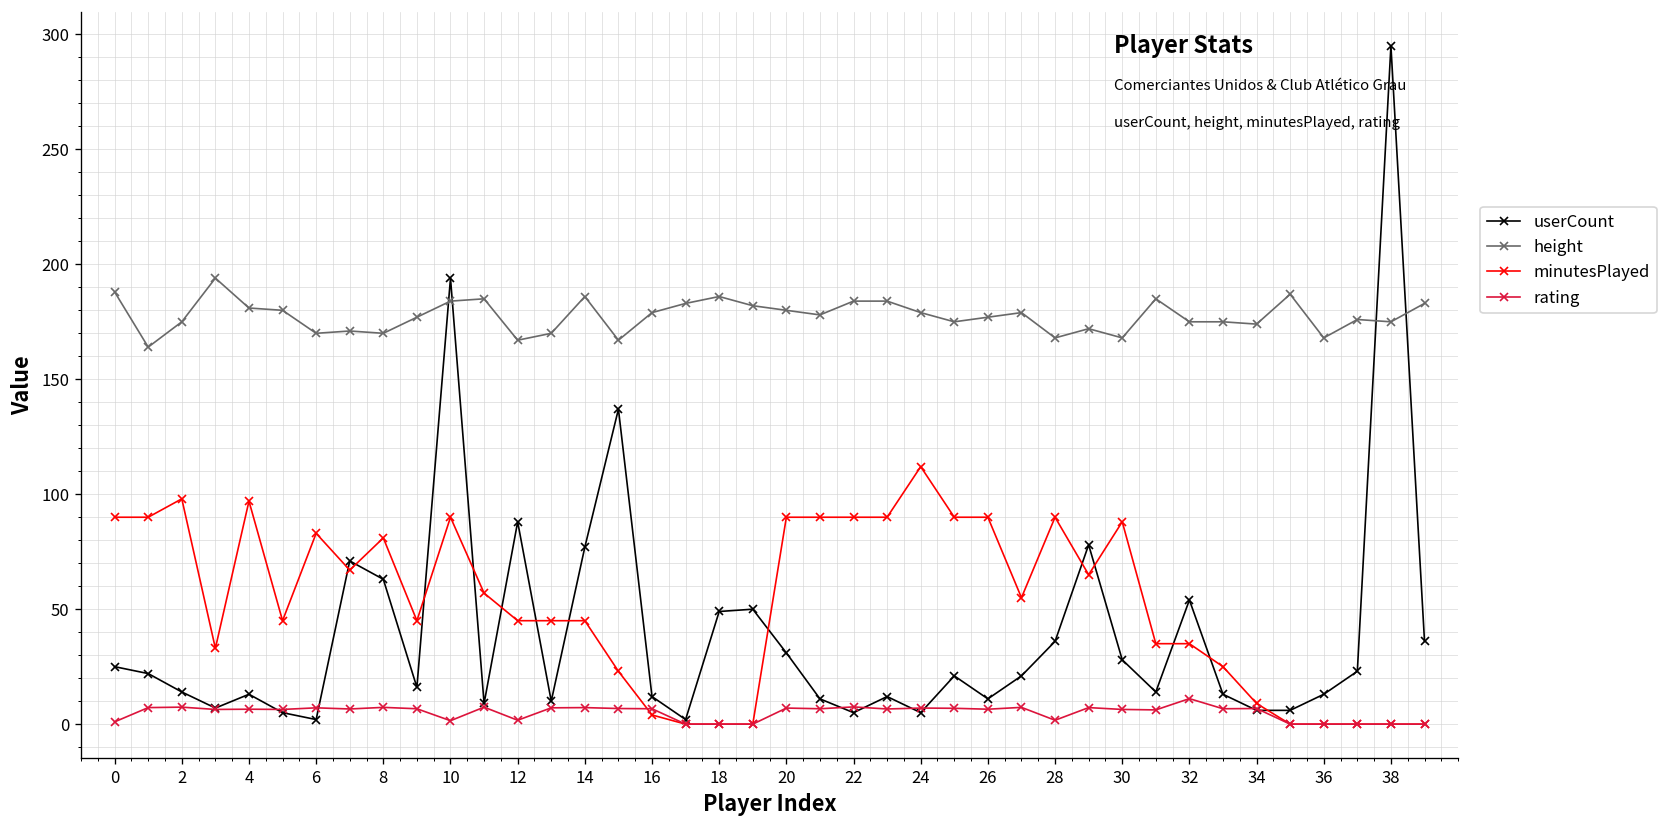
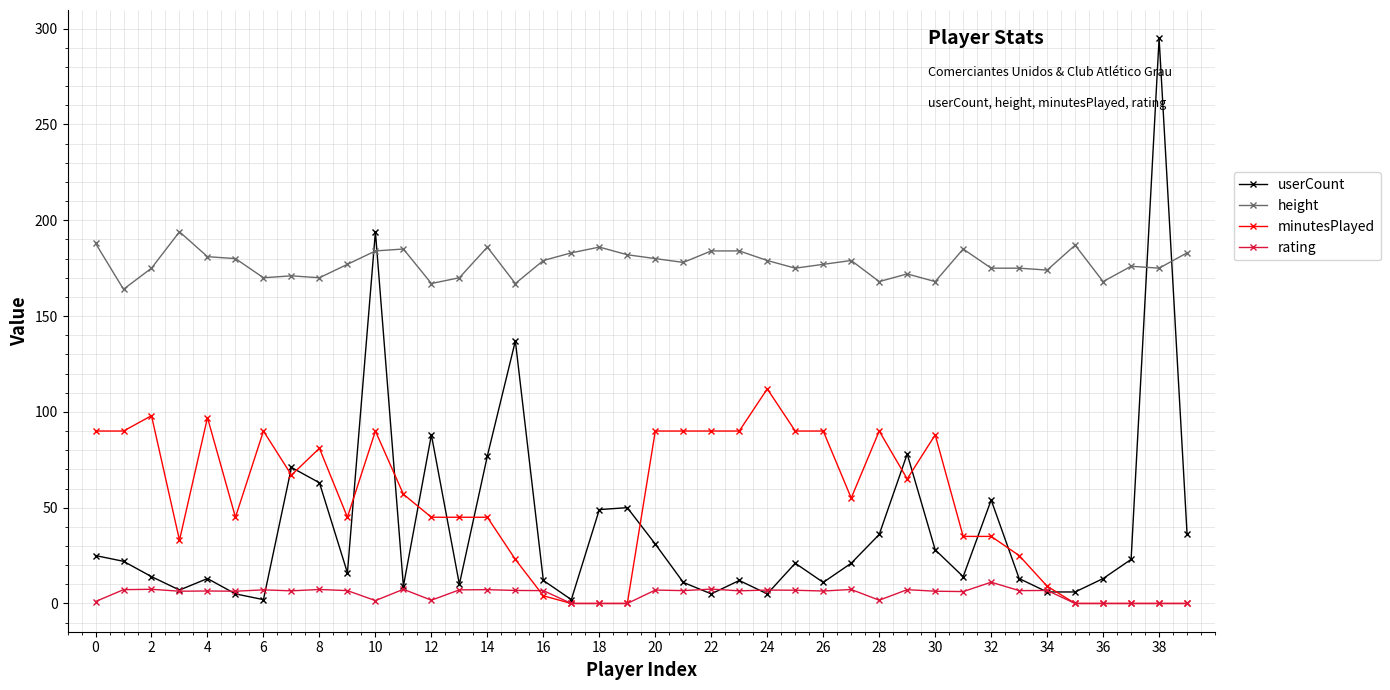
minutesPlayed, 6: 83 -> 90
